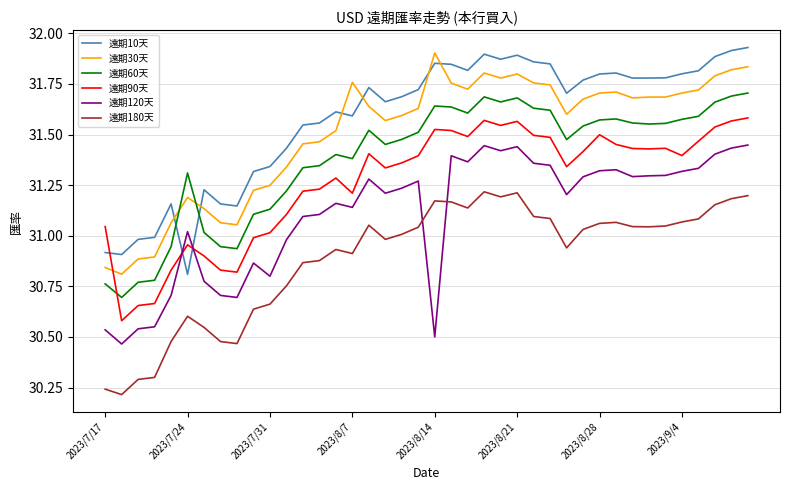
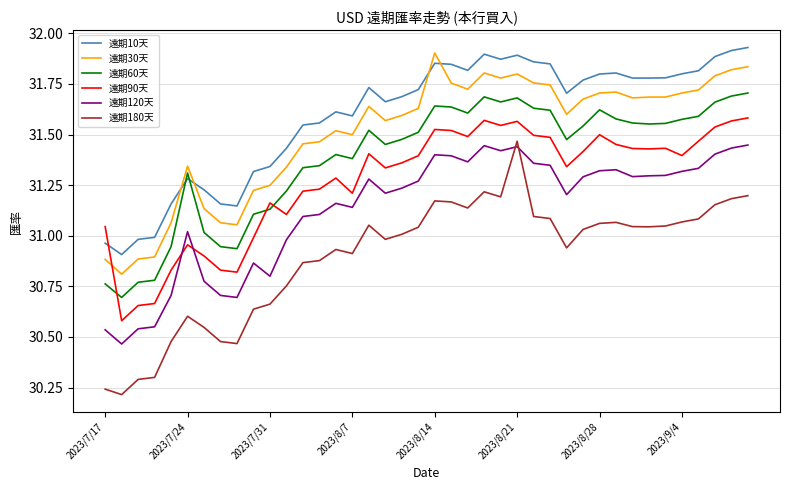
遠期10天, 2023/7/17: 30.92 -> 30.96
遠期30天, 2023/7/17: 30.84 -> 30.88
遠期10天, 2023/7/24: 30.81 -> 31.28
遠期30天, 2023/7/24: 31.19 -> 31.34
遠期90天, 2023/7/31: 31.02 -> 31.16
遠期30天, 2023/8/7: 31.76 -> 31.50
遠期120天, 2023/8/14: 30.5 -> 31.4
遠期180天, 2023/8/21: 31.21 -> 31.47
遠期60天, 2023/8/28: 31.57 -> 31.62
